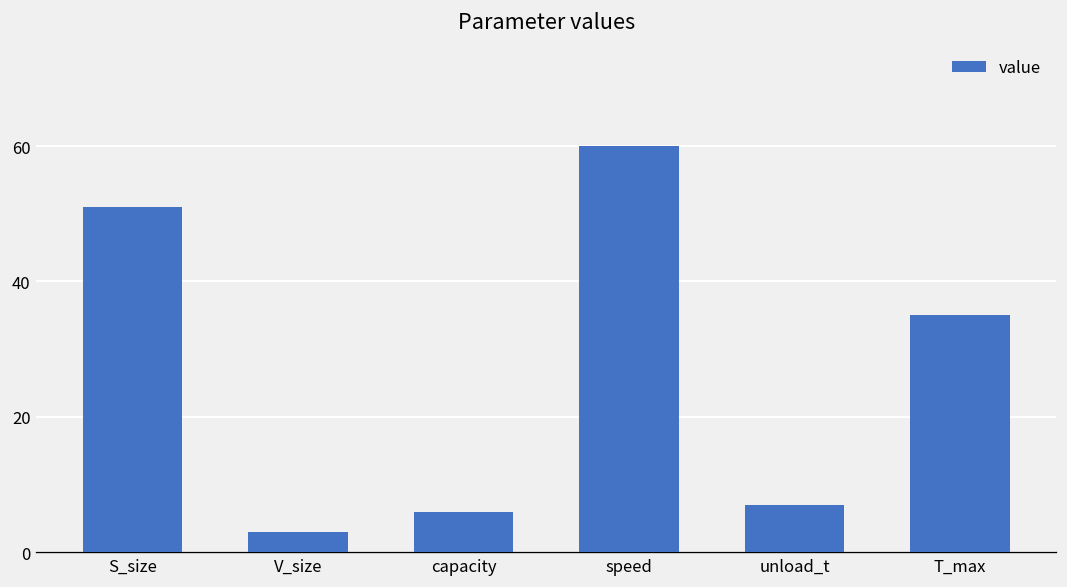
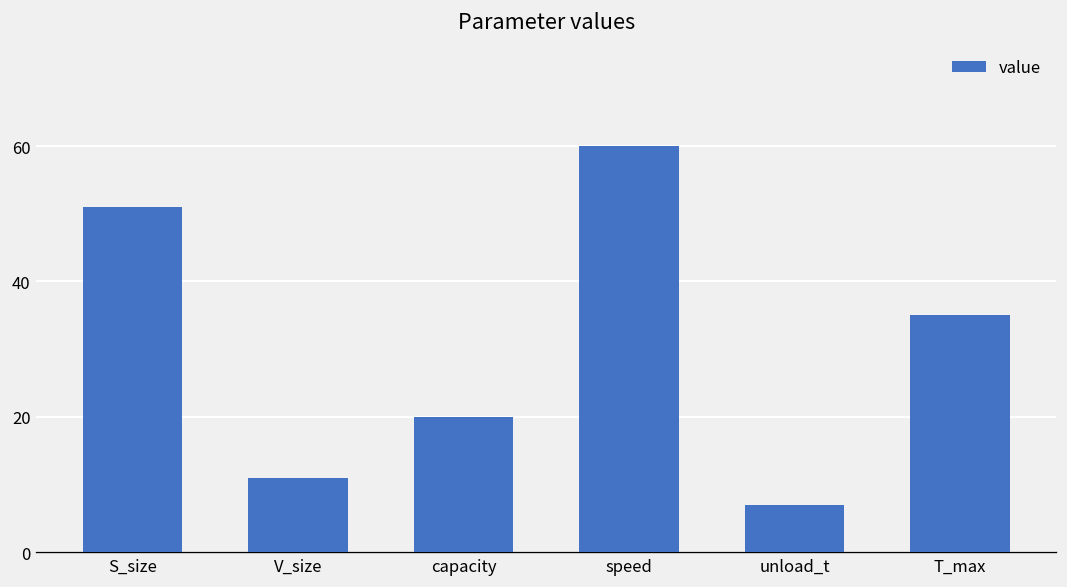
V_size: 3 -> 11
capacity: 6 -> 20
